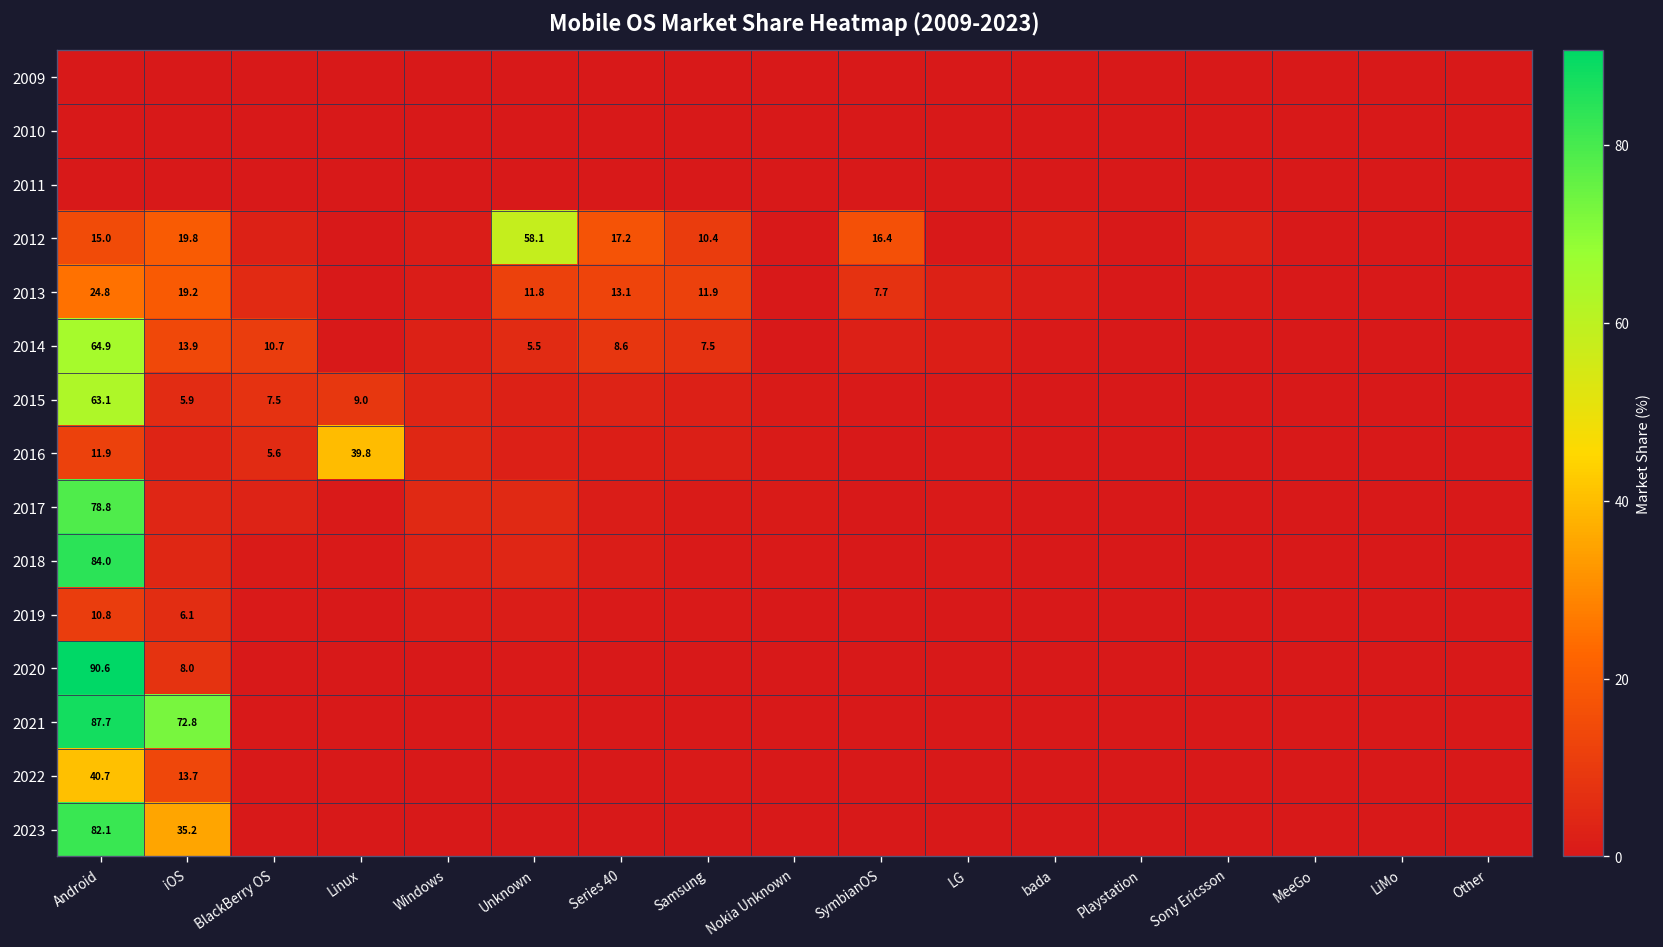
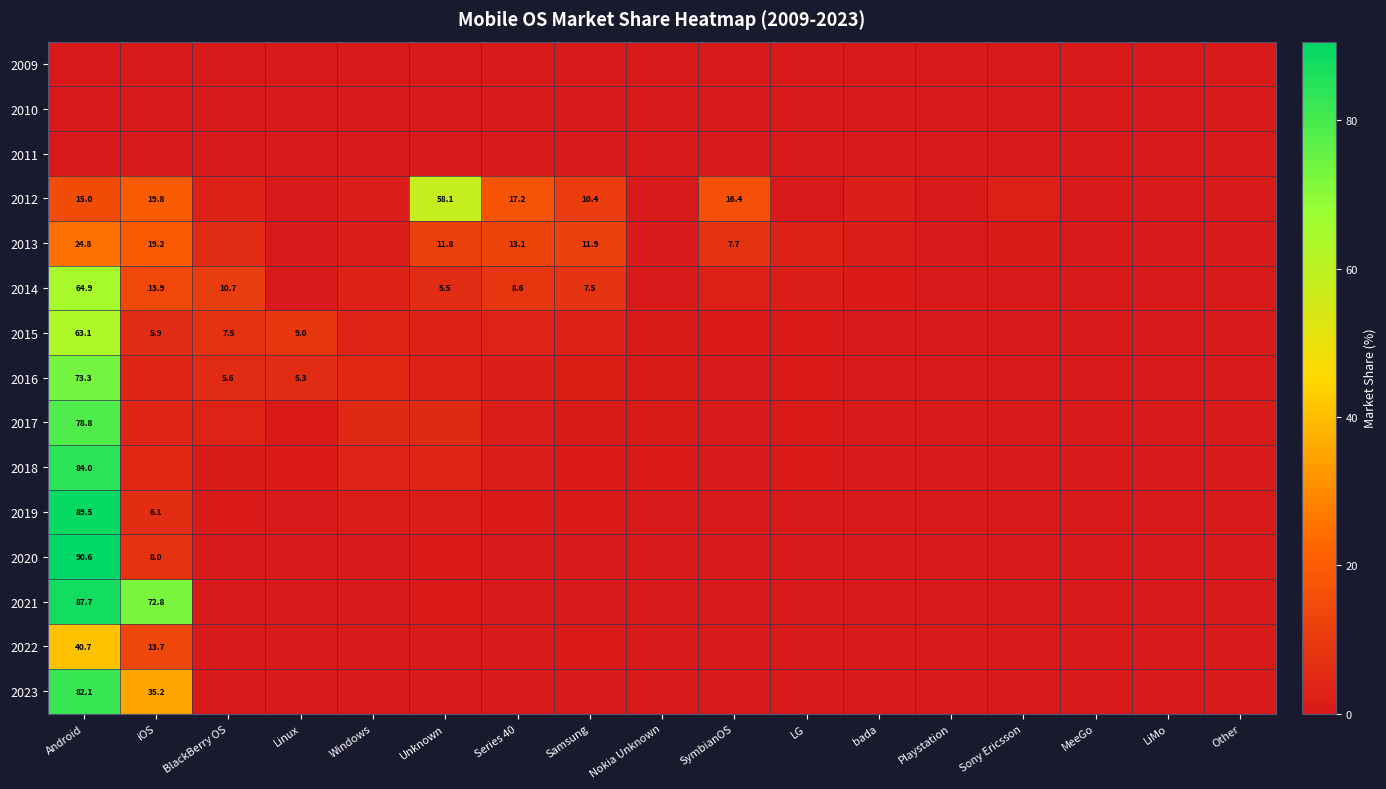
2016, Android: 11.9 -> 73.3
2016, Linux: 39.8 -> 5.3
2019, Android: 10.8 -> 89.5
